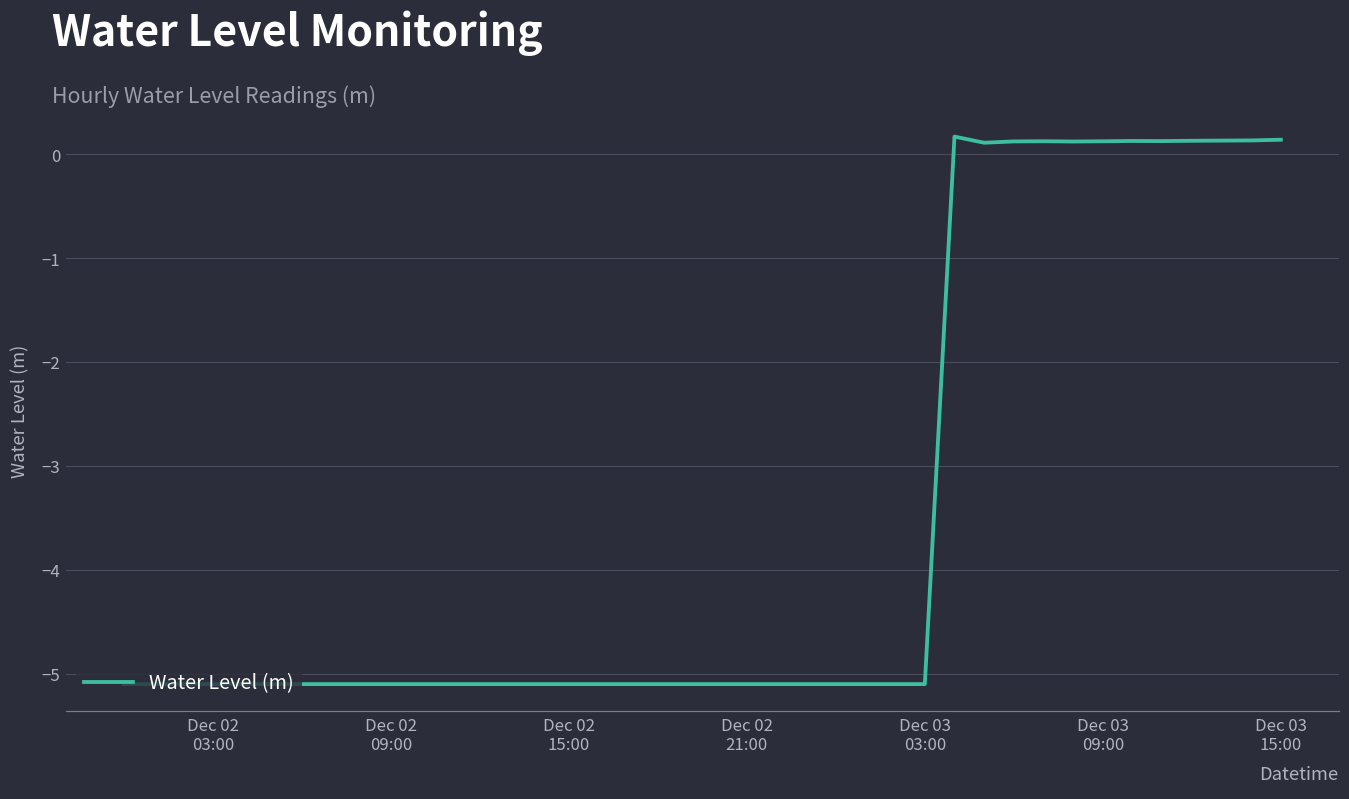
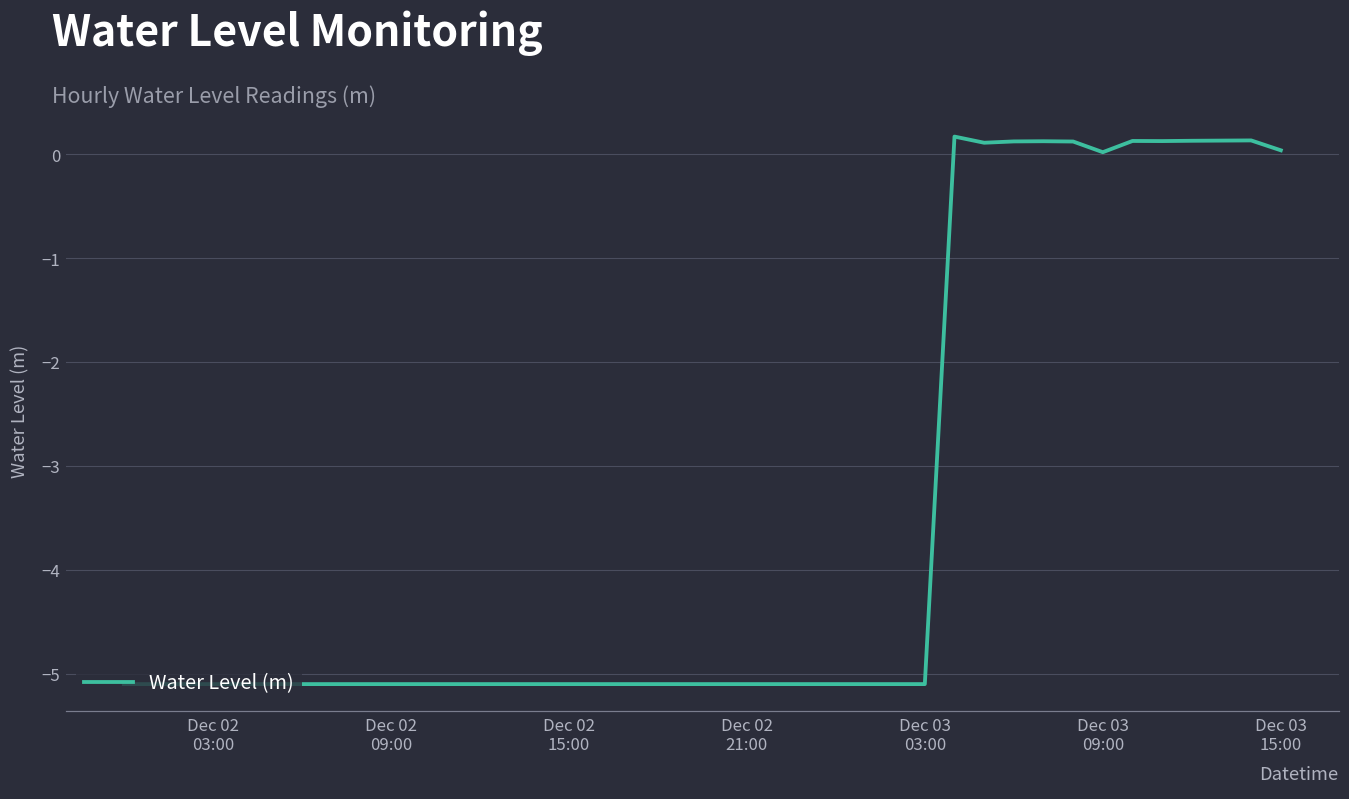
Dec 03 09:00: 0.1 -> 0.0
Dec 03 15:00: 0.1 -> 0.0
